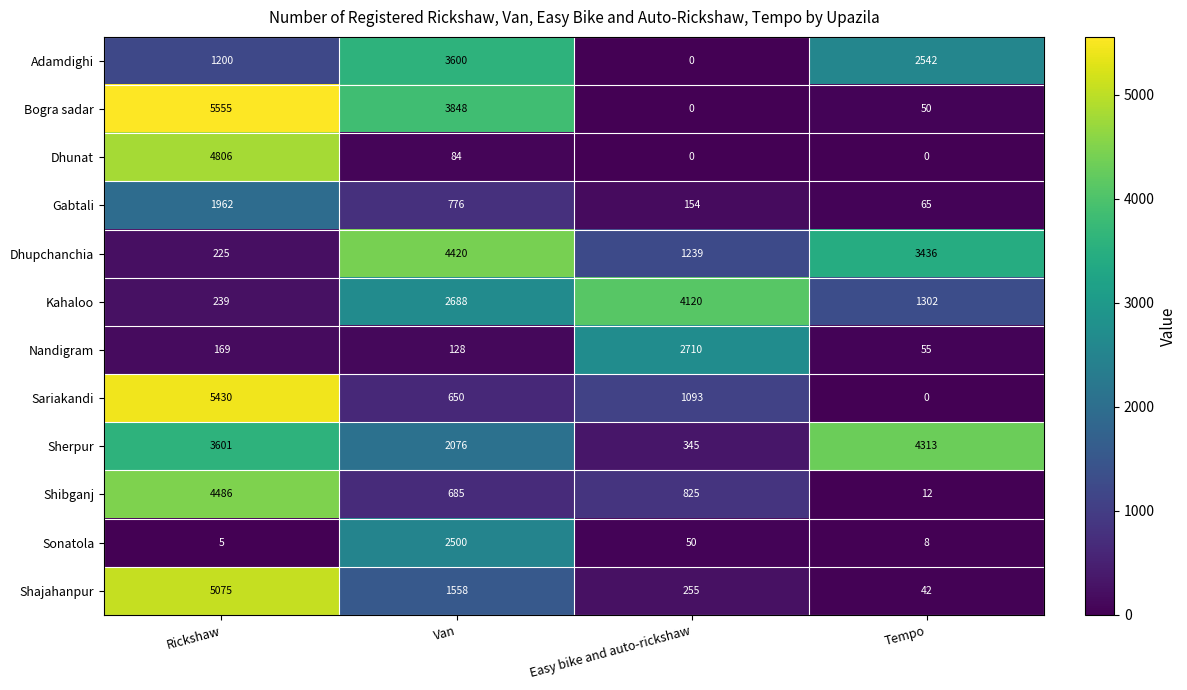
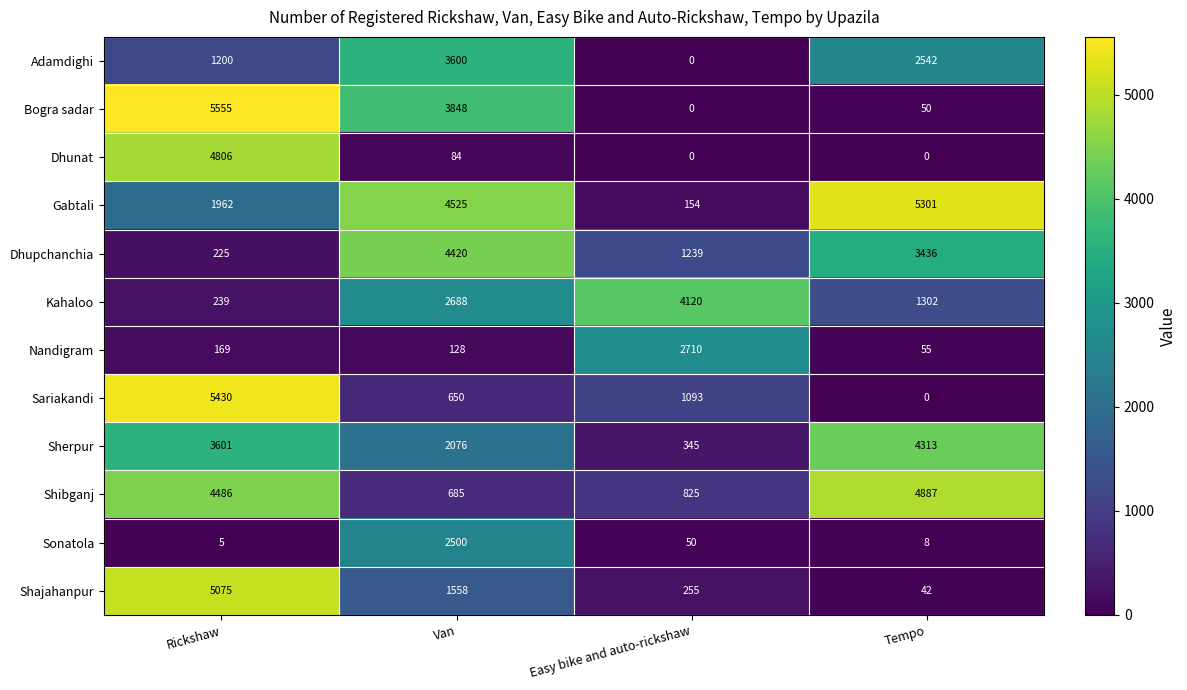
Gabtali, Van: 776 -> 4525
Gabtali, Tempo: 65 -> 5301
Shibganj, Tempo: 12 -> 4887
